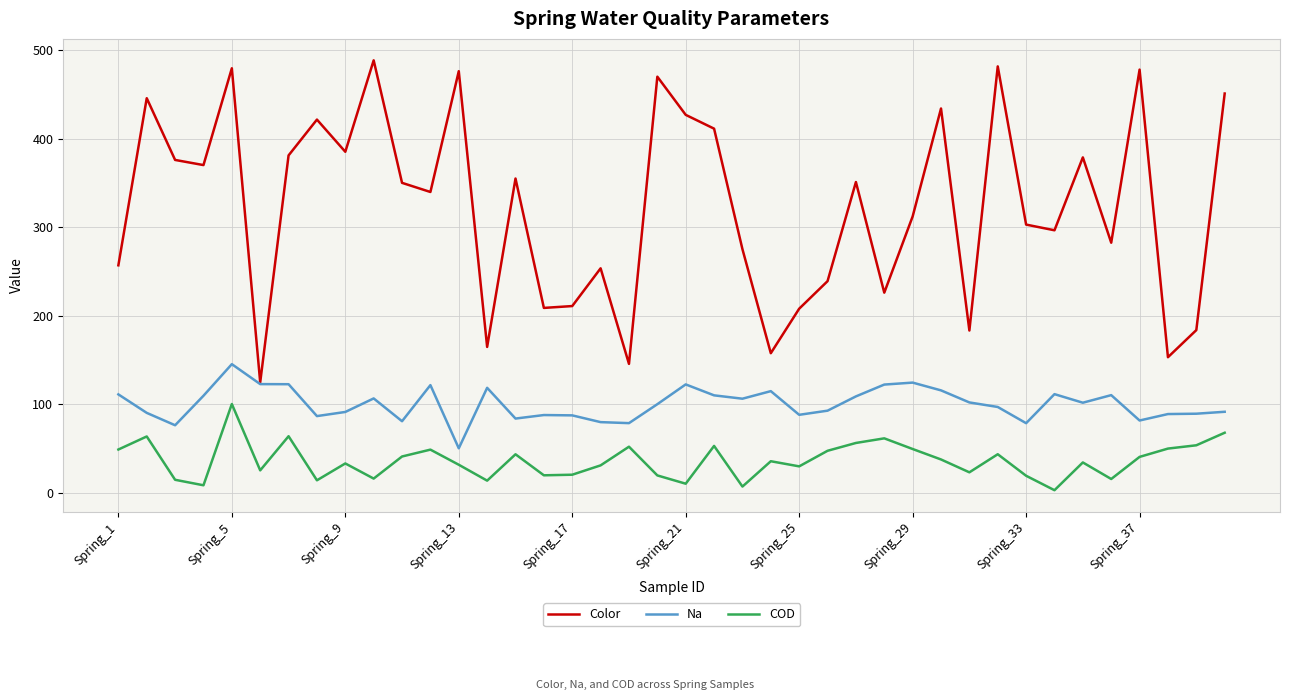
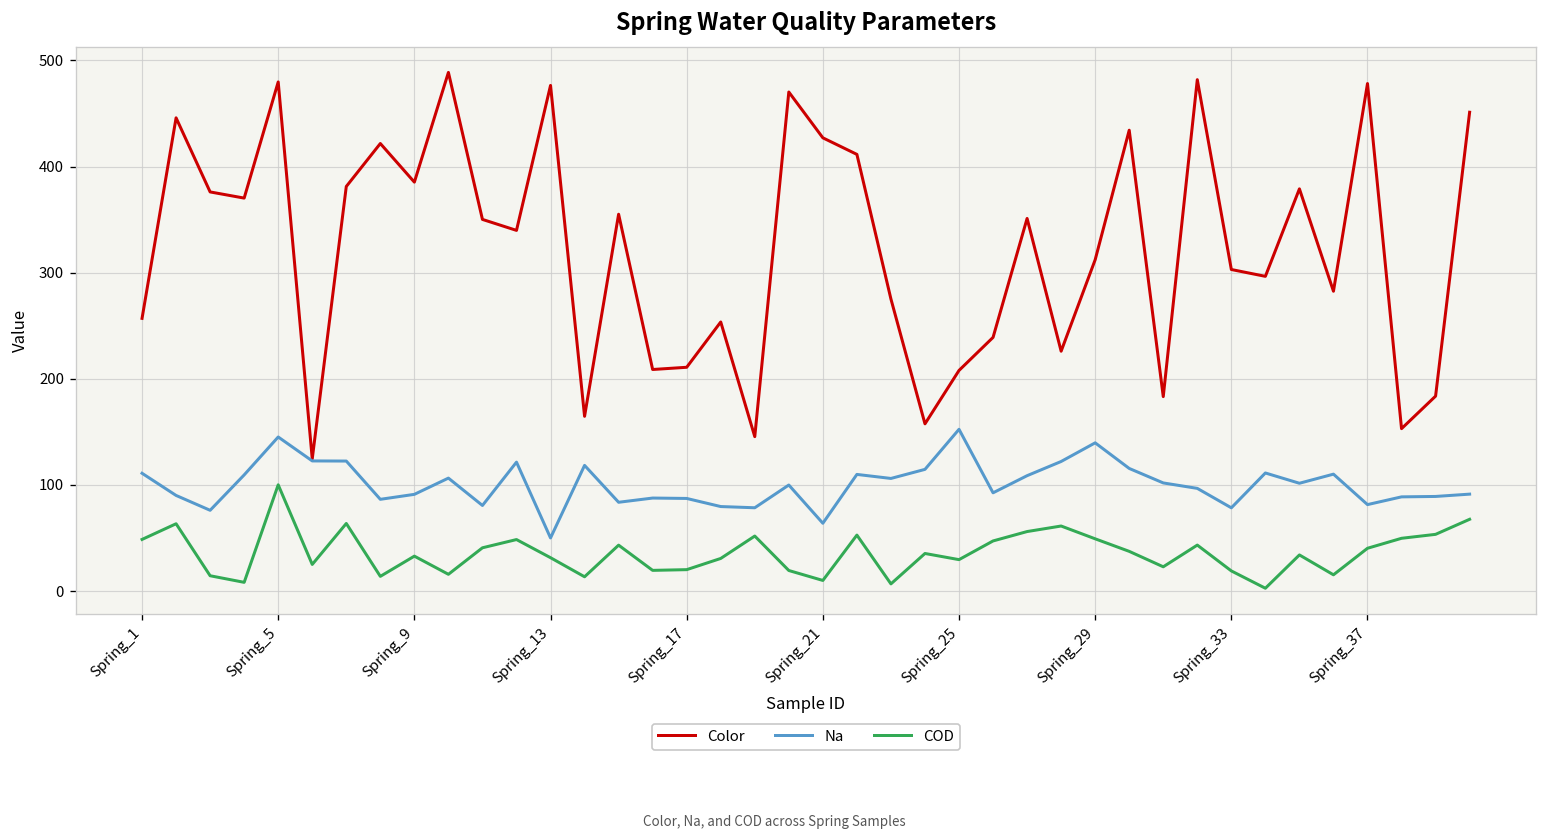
Na, Spring_21: 120 -> 60
Na, Spring_25: 90 -> 150
Na, Spring_29: 120 -> 140
